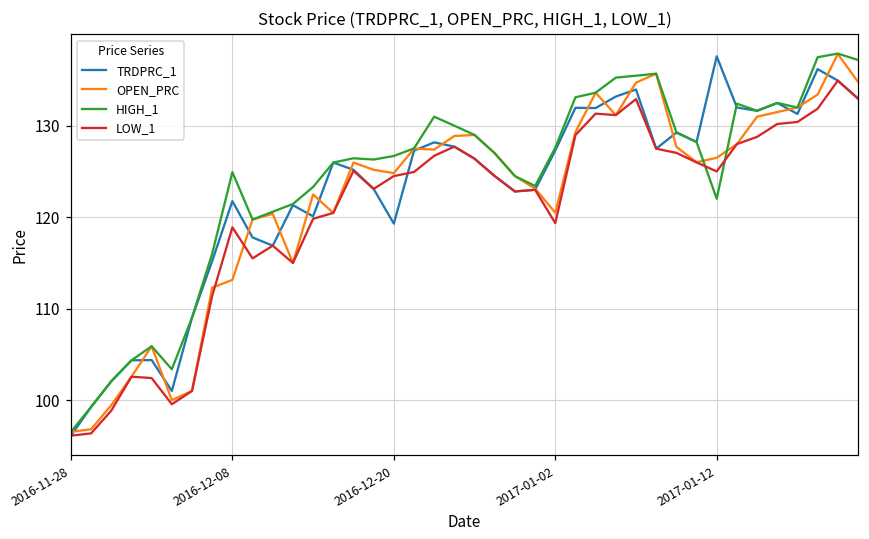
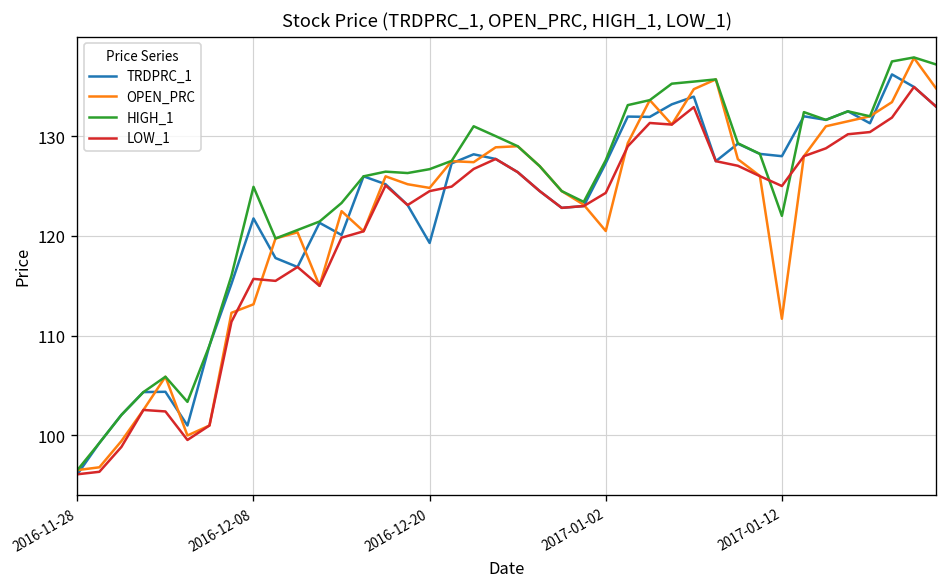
LOW_1, 2016-12-08: 119 -> 116
LOW_1, 2017-01-02: 119 -> 124
TRDPRC_1, 2017-01-12: 138 -> 128
OPEN_PRC, 2017-01-12: 127 -> 112
